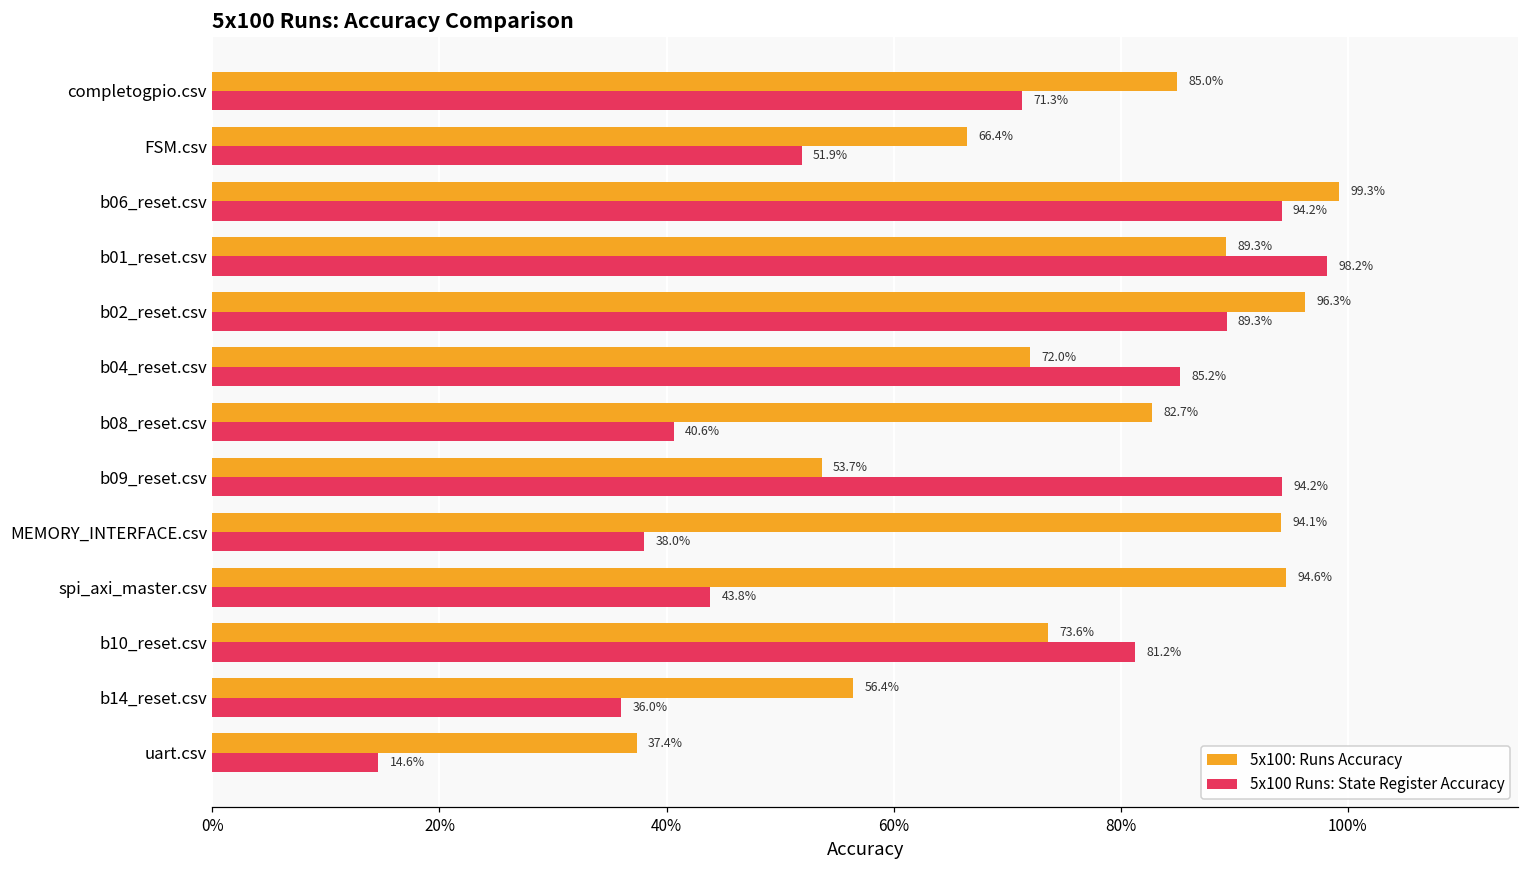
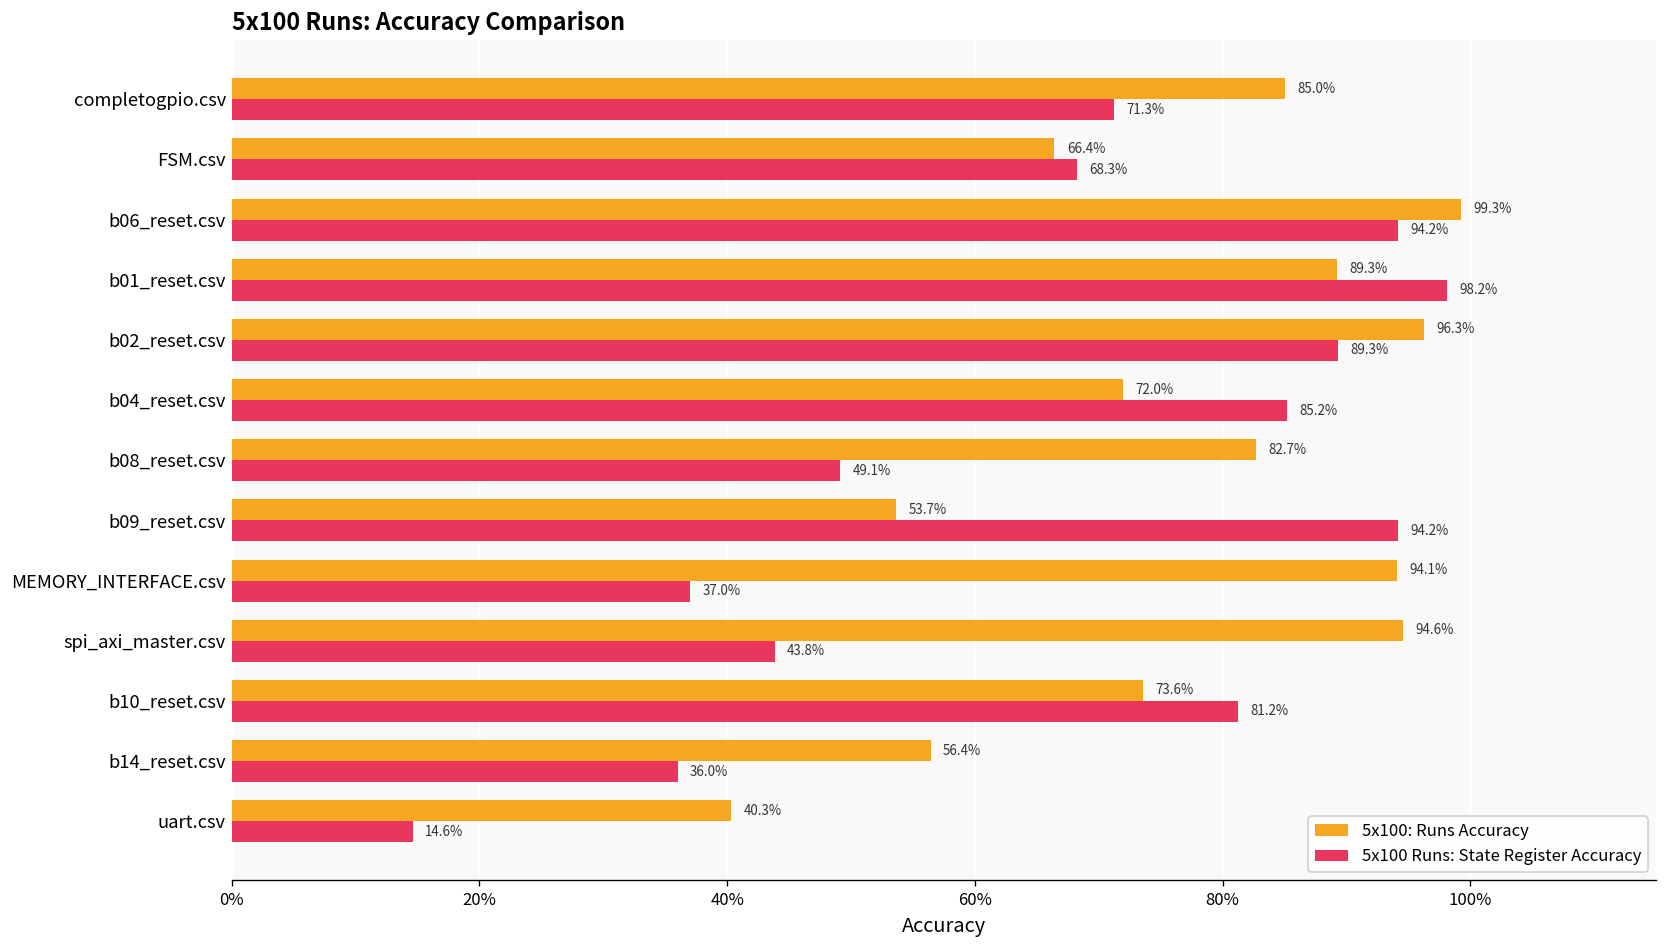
5x100 Runs: State Register Accuracy, FSM.csv: 51.9% -> 68.3%
5x100 Runs: State Register Accuracy, b08_reset.csv: 40.6% -> 49.1%
5x100 Runs: State Register Accuracy, MEMORY_INTERFACE.csv: 38.0% -> 37.0%
5x100: Runs Accuracy, uart.csv: 37.4% -> 40.3%
